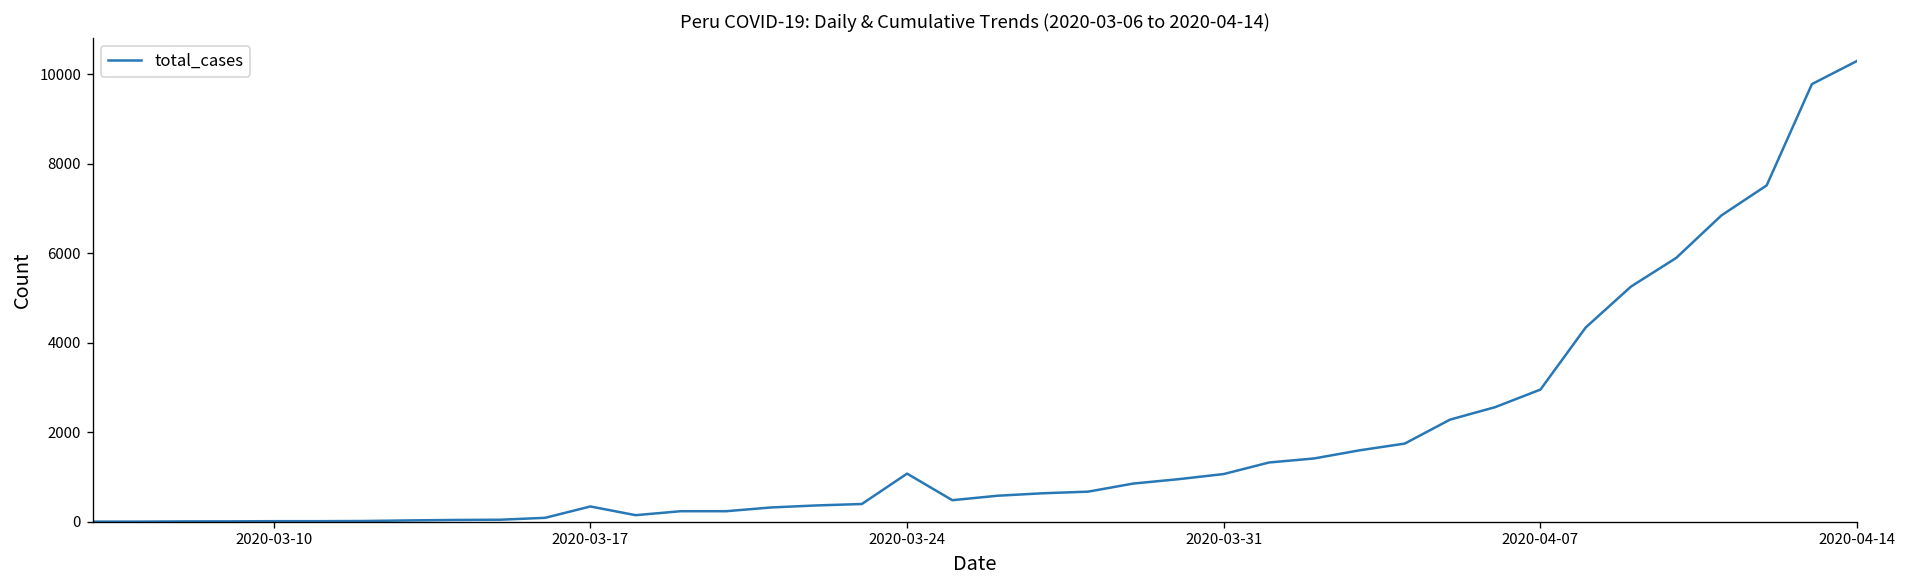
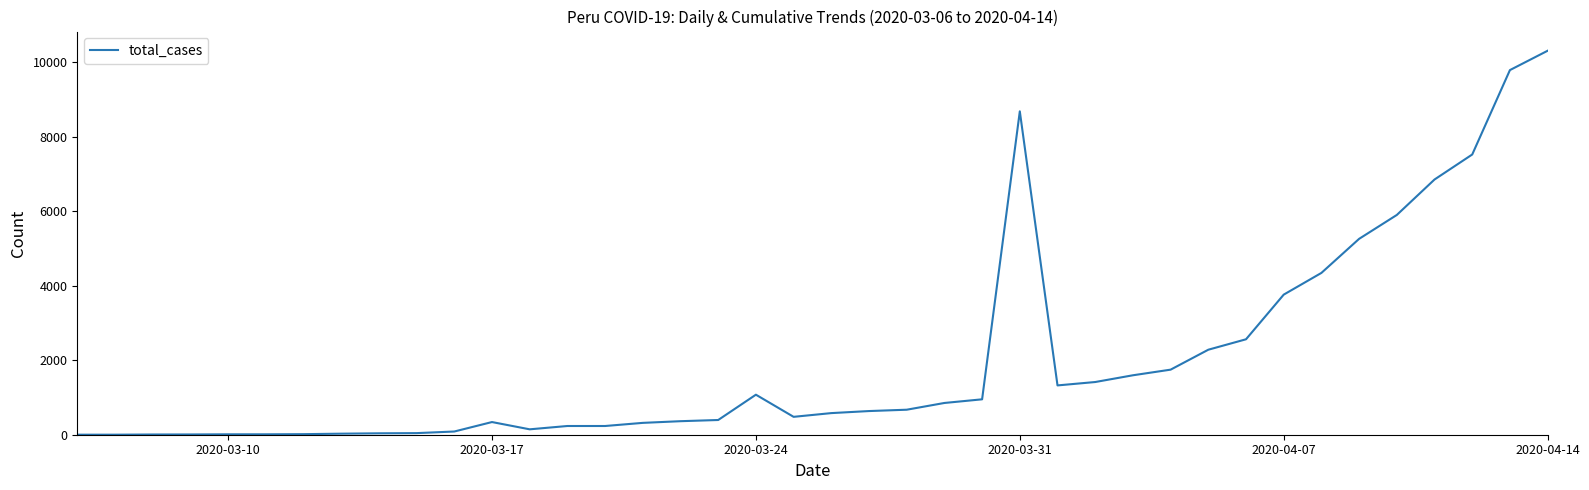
2020-03-31: 1100 -> 8700
2020-04-07: 3000 -> 3800
